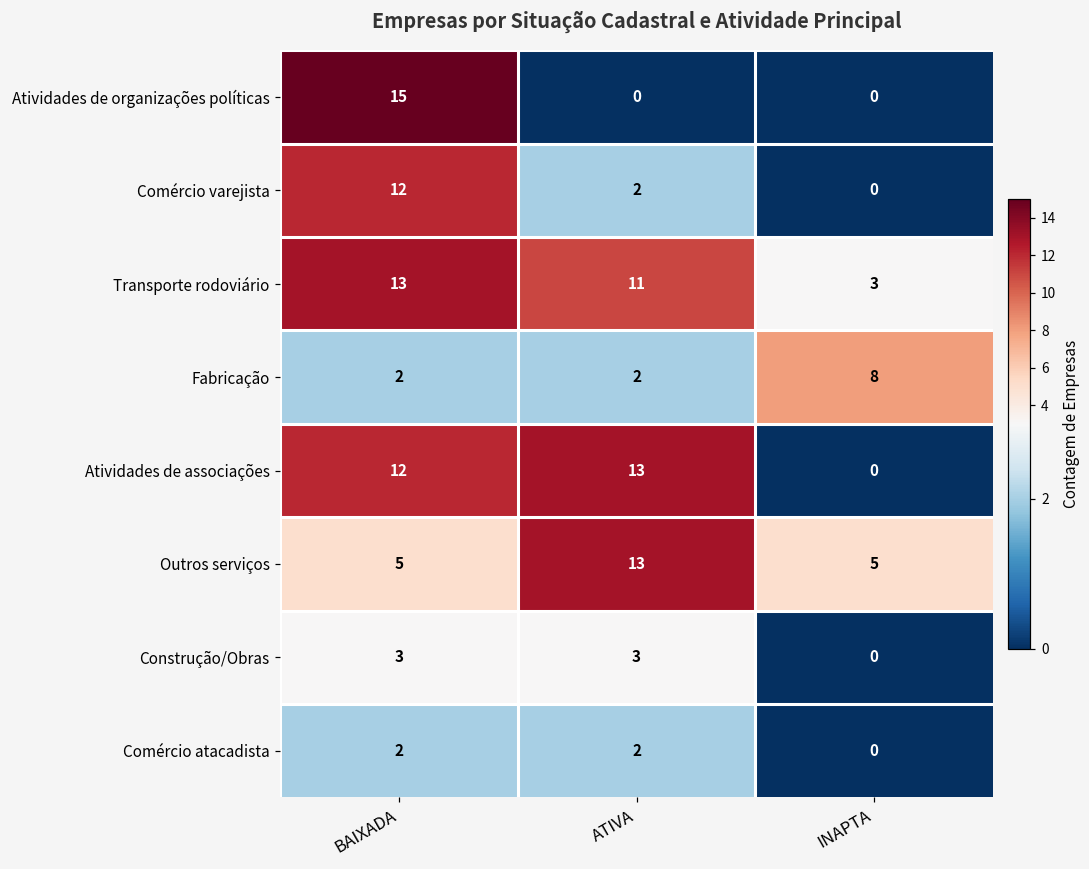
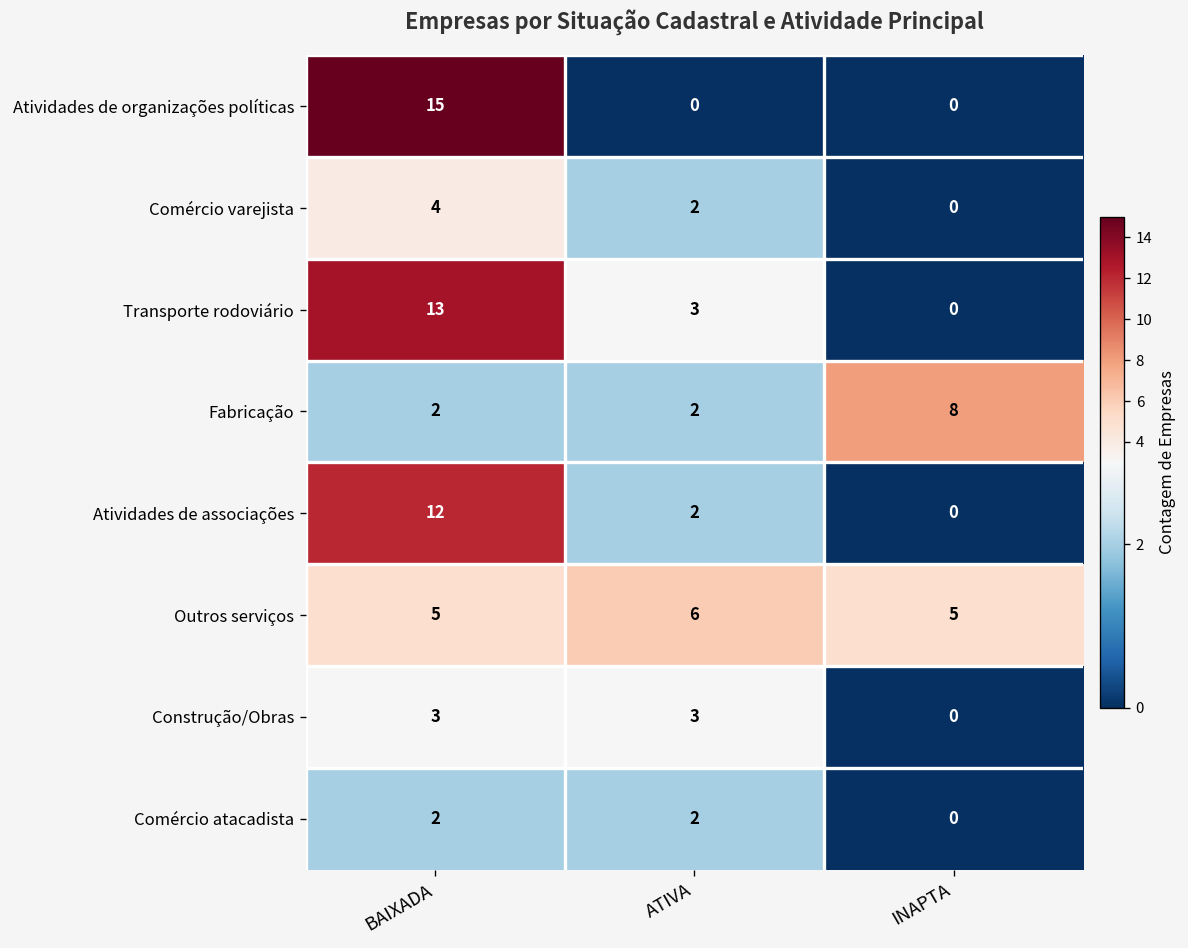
Comércio varejista, BAIXADA: 12 -> 4
Transporte rodoviário, ATIVA: 11 -> 3
Transporte rodoviário, INAPTA: 3 -> 0
Atividades de associações, ATIVA: 13 -> 2
Outros serviços, ATIVA: 13 -> 6
